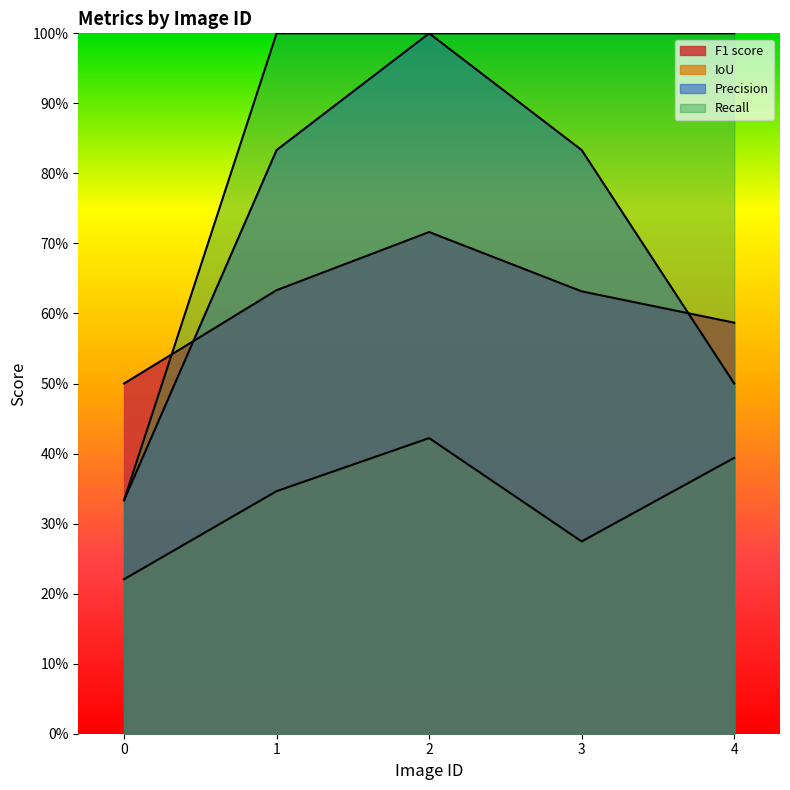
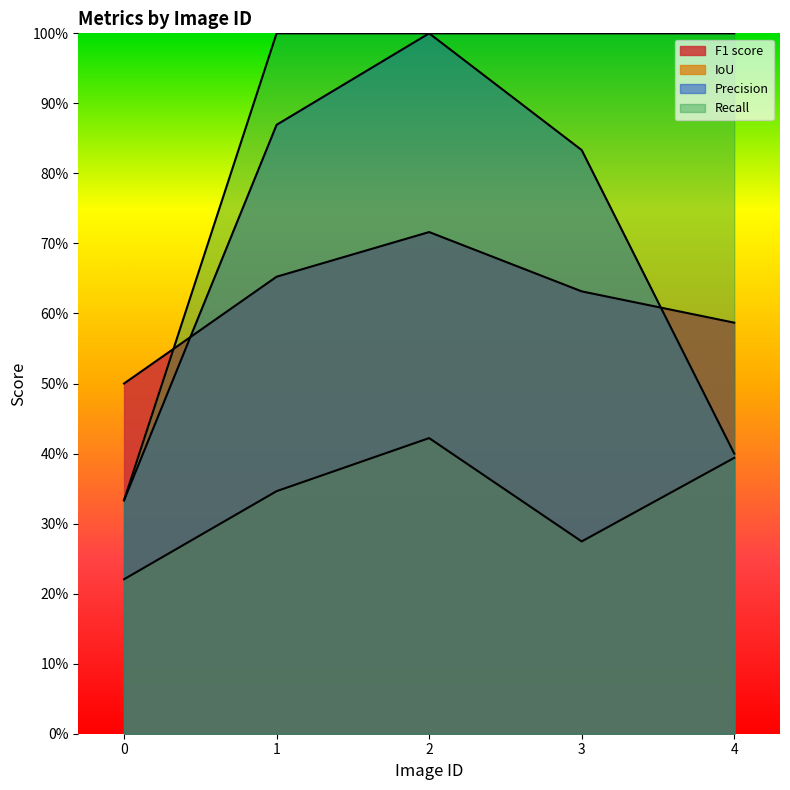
F1 score, 1: 63% -> 65%
Precision, 1: 83% -> 87%
Precision, 4: 50% -> 40%
